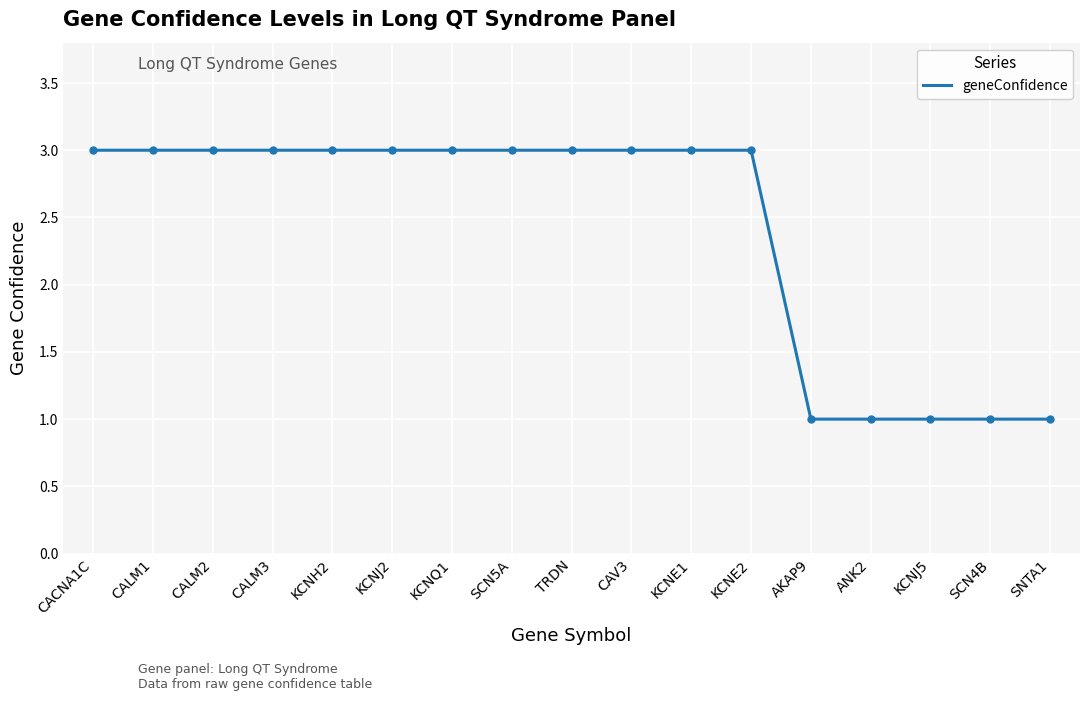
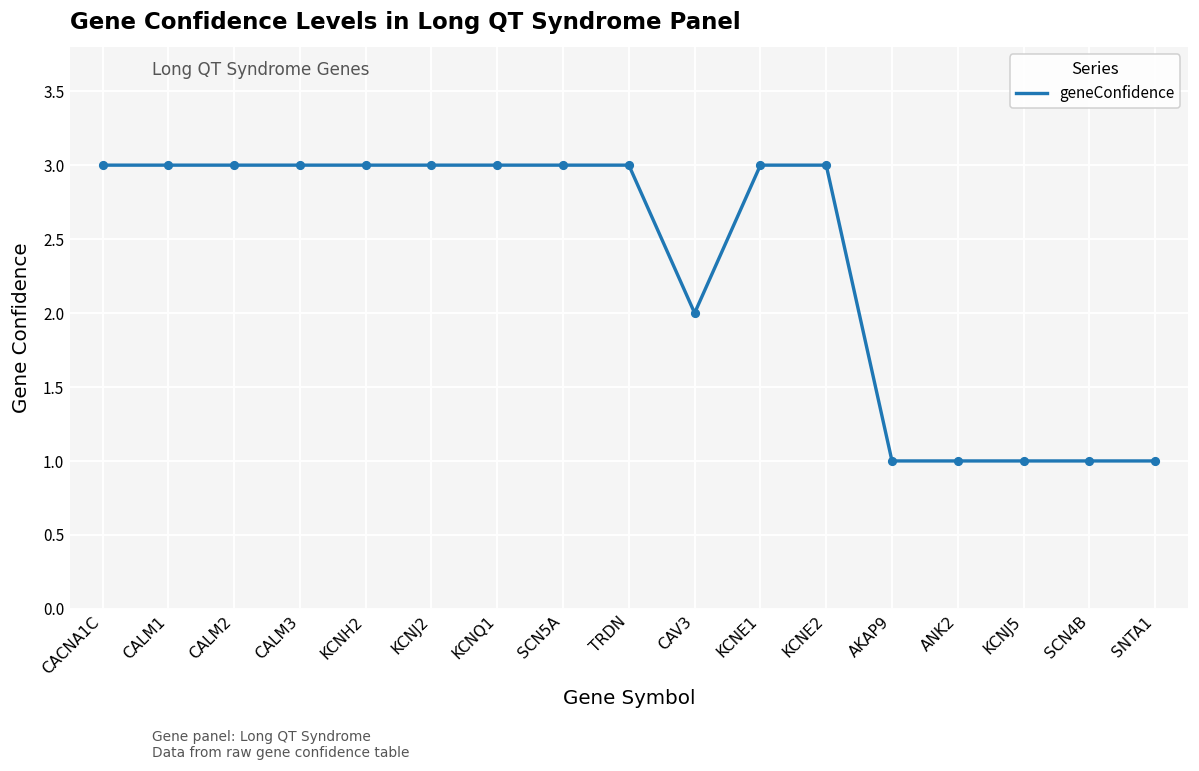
CAV3: 3 -> 2
